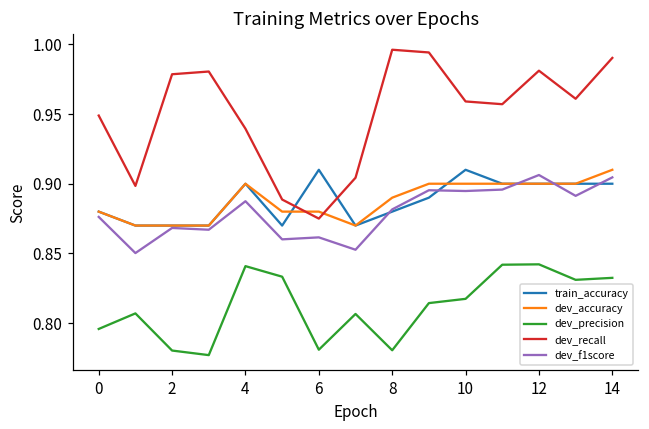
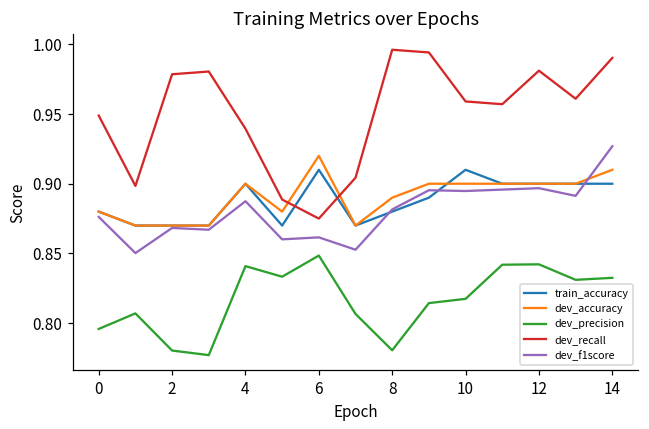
dev_accuracy, 6: 0.88 -> 0.92
dev_precision, 6: 0.781 -> 0.848
dev_f1score, 12: 0.906 -> 0.897
dev_f1score, 14: 0.905 -> 0.927
